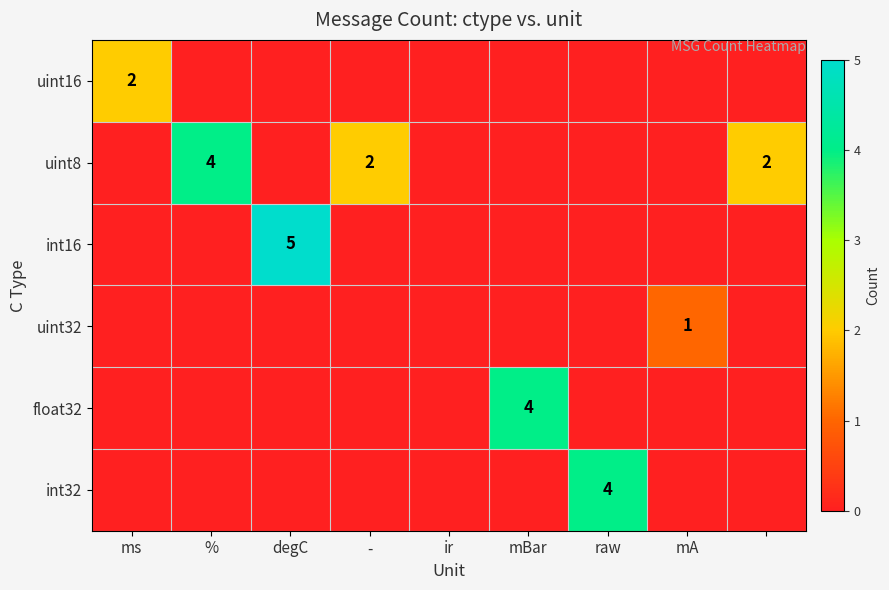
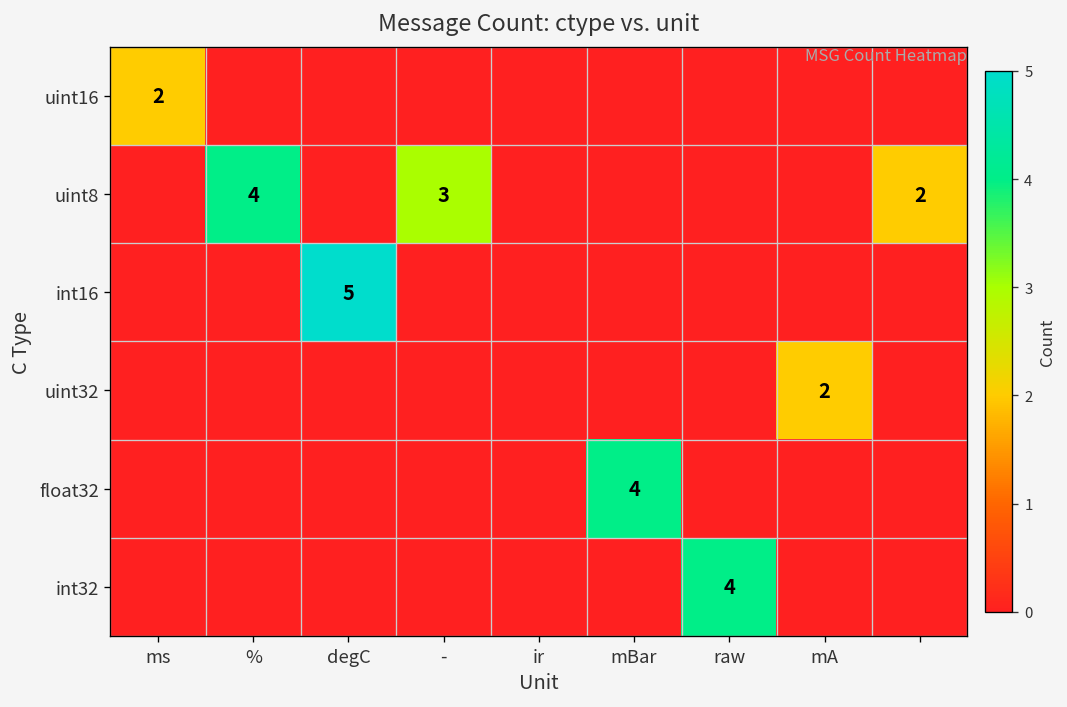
uint8, -: 2 -> 3
uint32, mA: 1 -> 2
